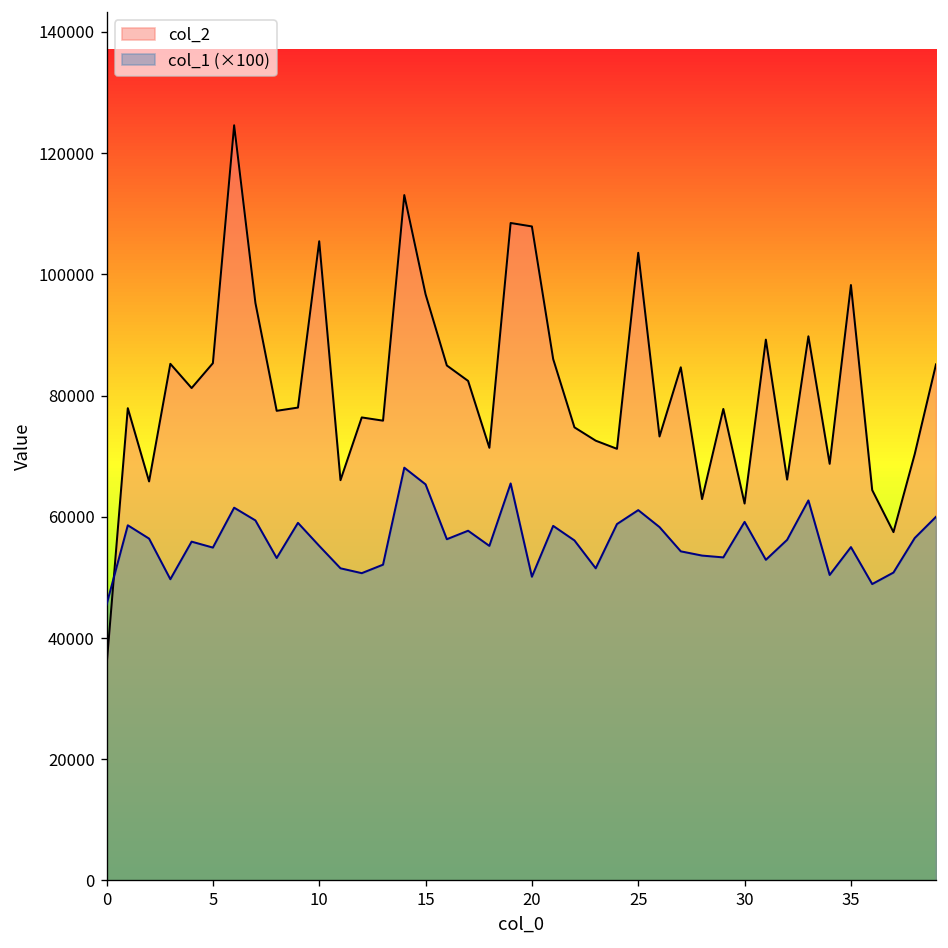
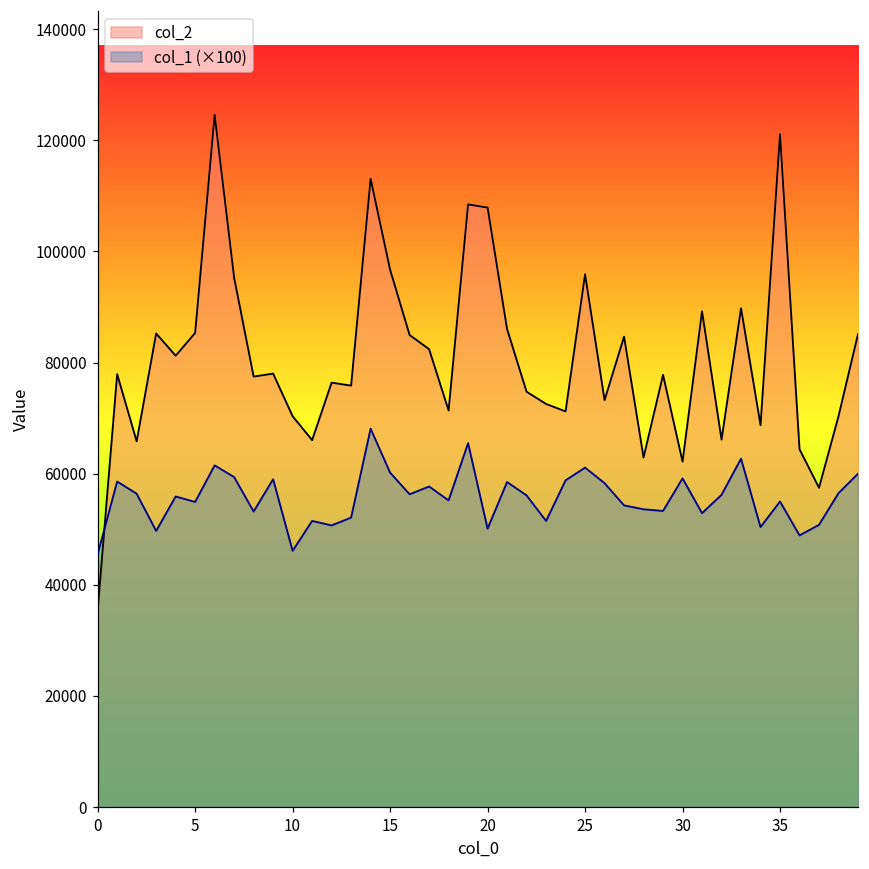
col_2, 10: 105000 -> 70000
col_1 (×100), 10: 55000 -> 46000
col_1 (×100), 15: 65000 -> 60000
col_2, 25: 104000 -> 96000
col_2, 35: 98000 -> 121000
